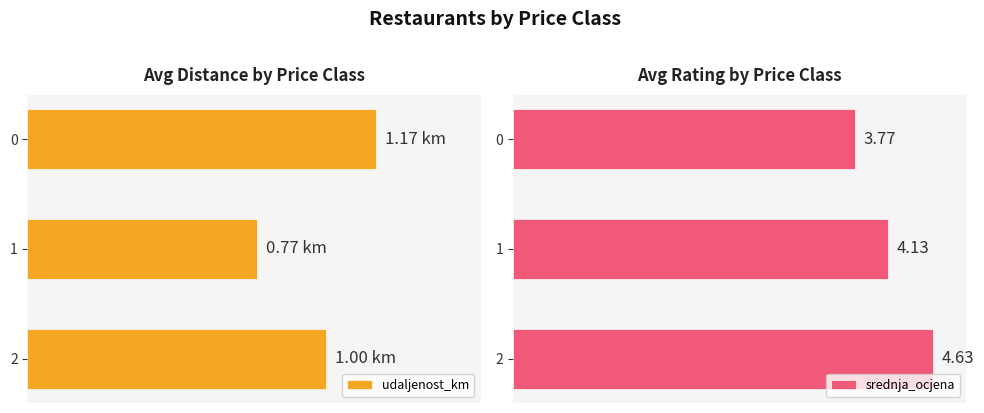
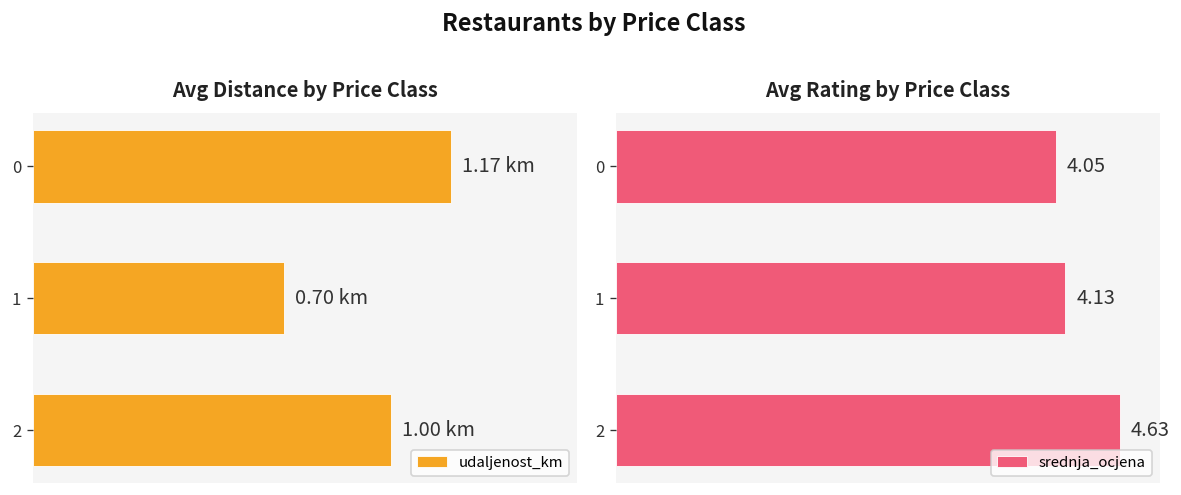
Avg Distance by Price Class, 1: 0.77 -> 0.70
Avg Rating by Price Class, 0: 3.77 -> 4.05
